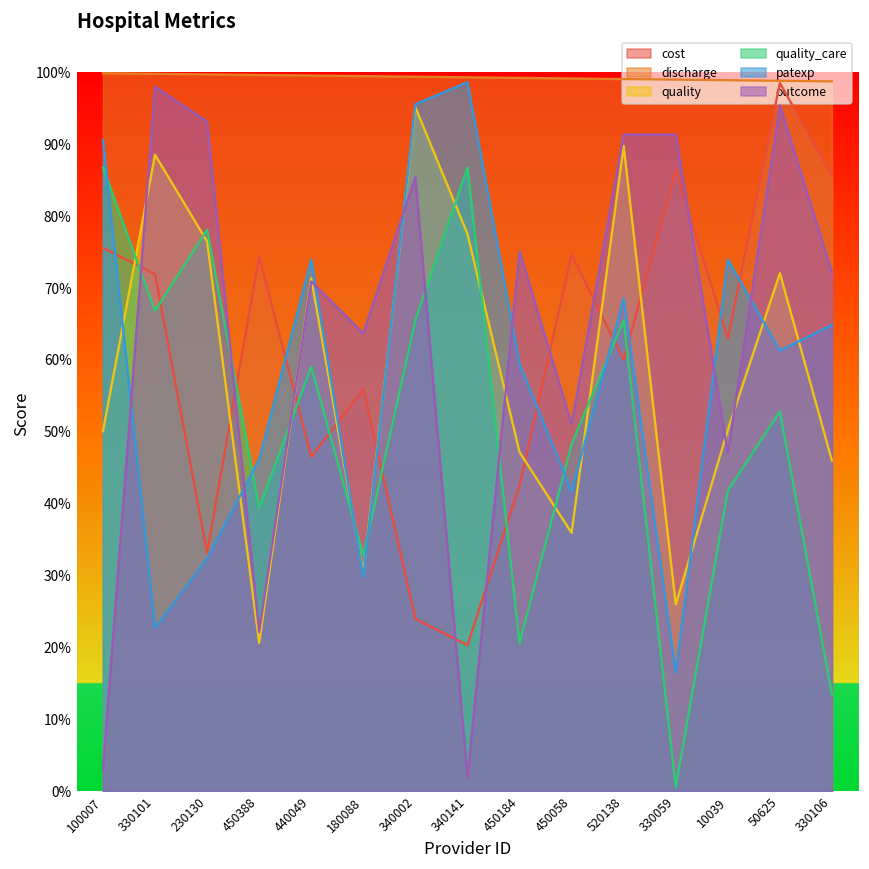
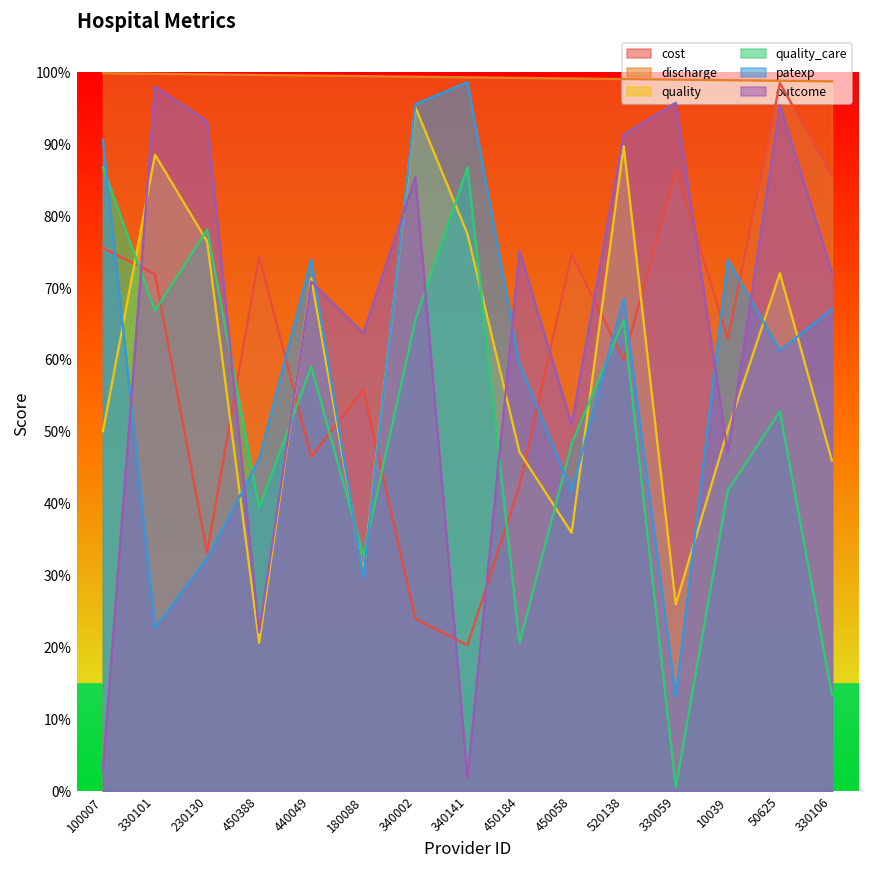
patexp, 330059: 16% -> 13%
outcome, 330059: 91% -> 96%
patexp, 330106: 65% -> 67%
